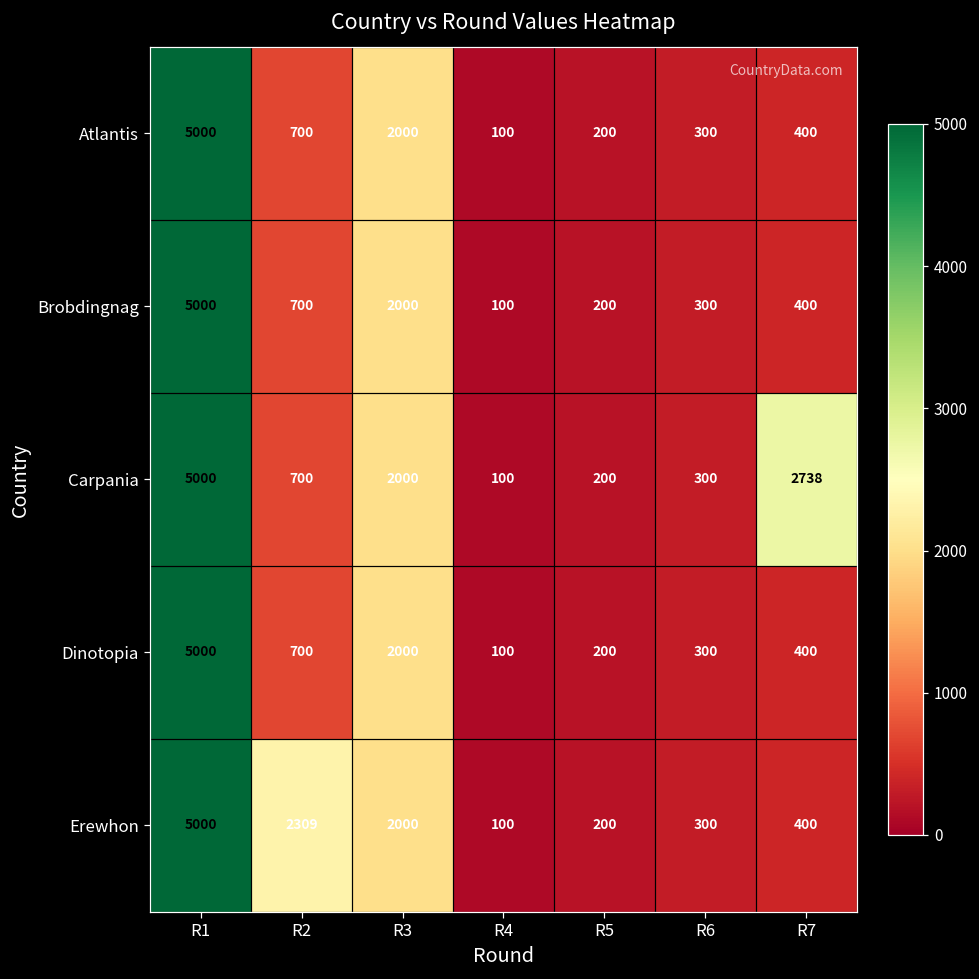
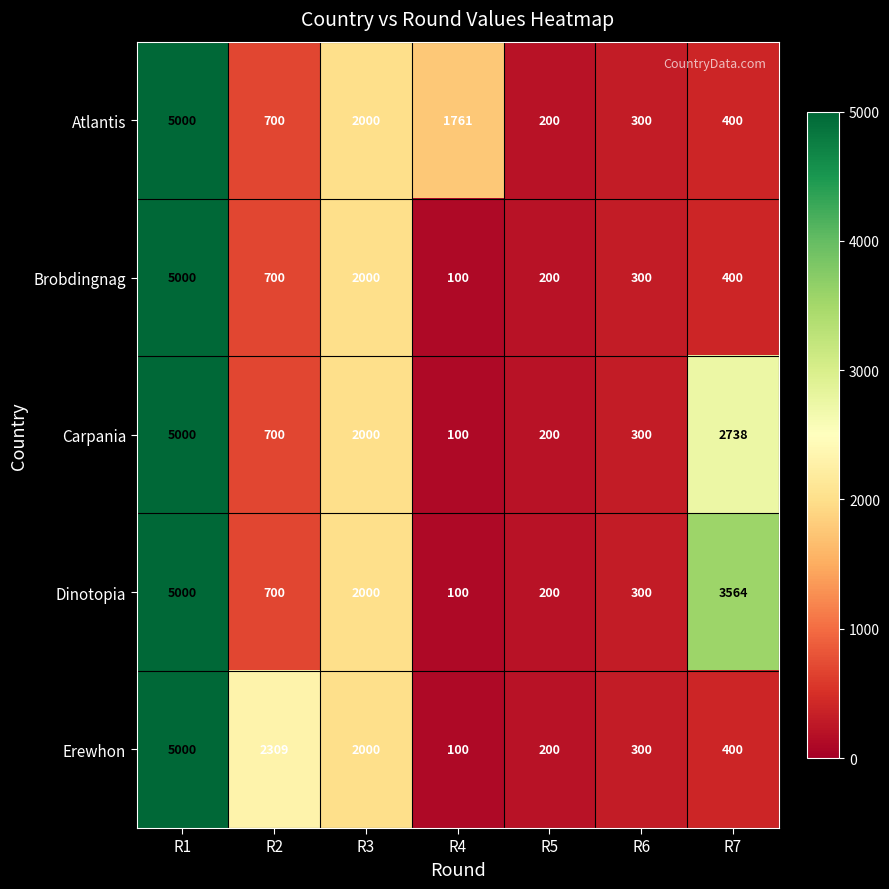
Atlantis, R4: 100 -> 1761
Dinotopia, R7: 400 -> 3564
